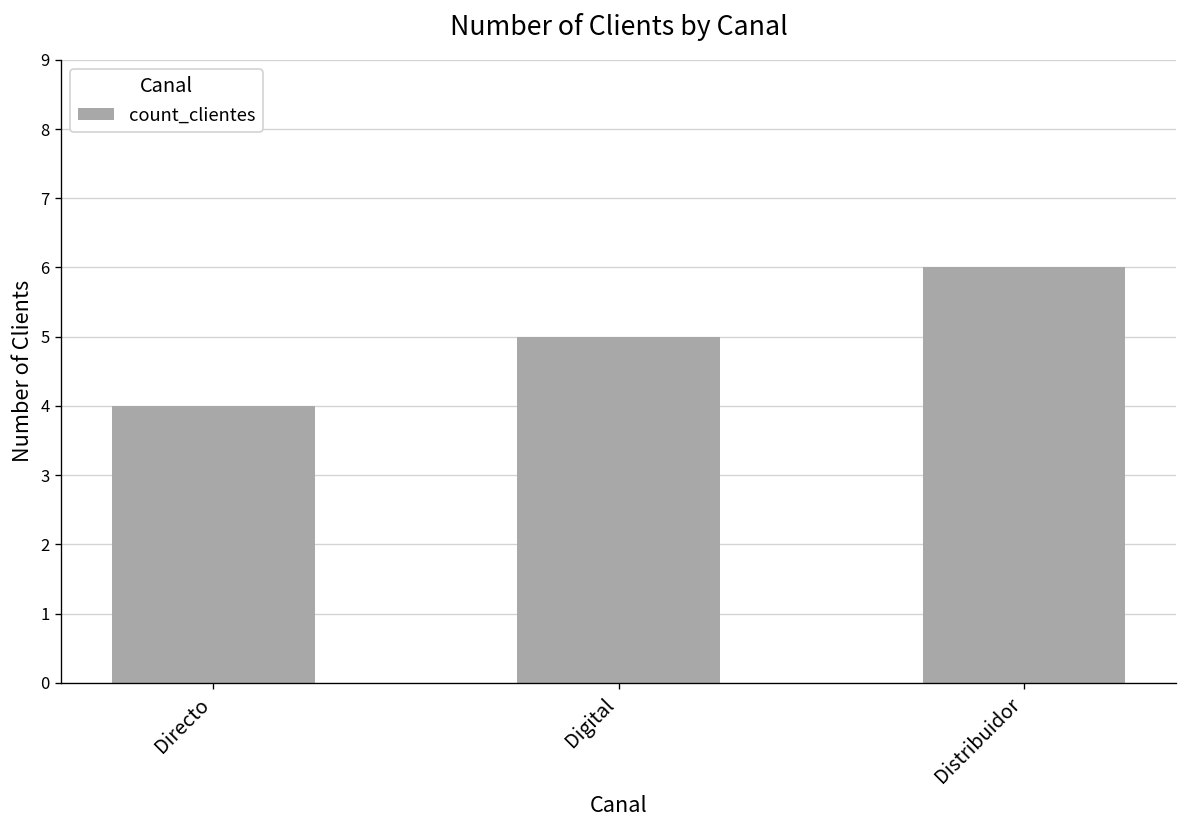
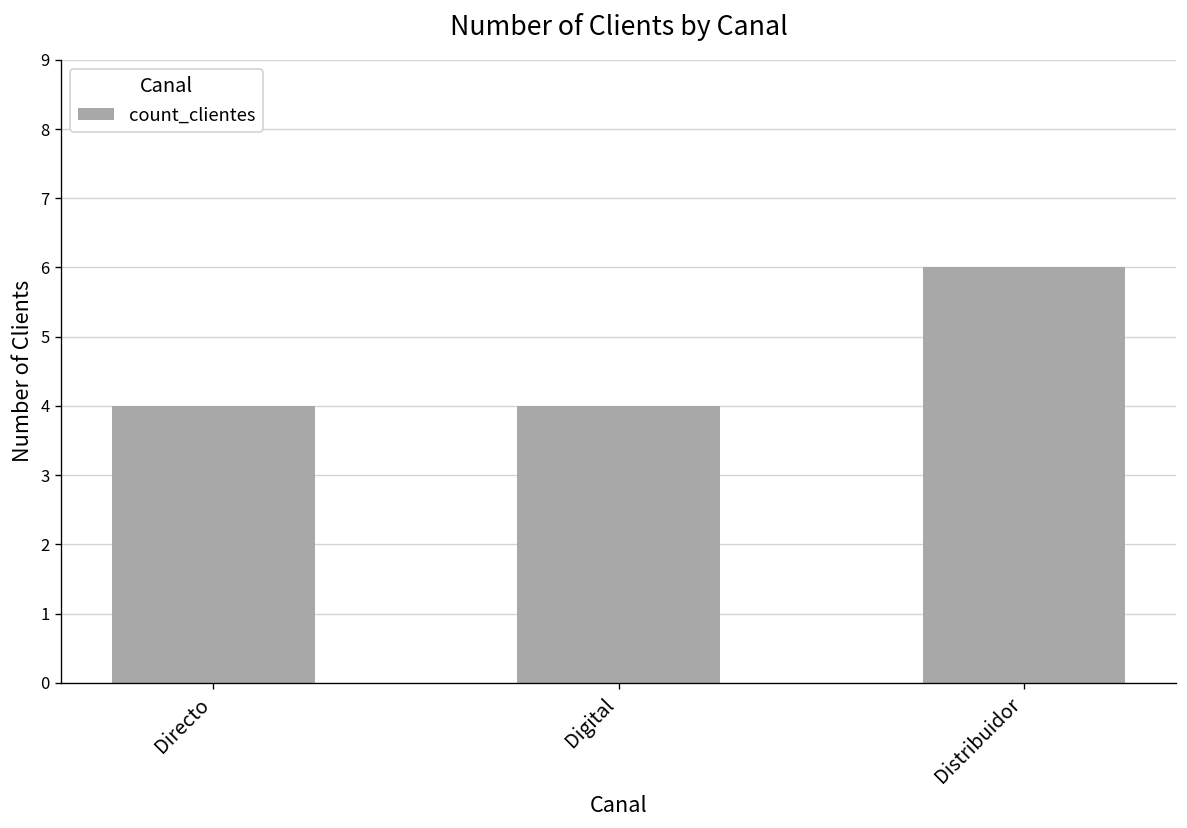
Digital: 5 -> 4
